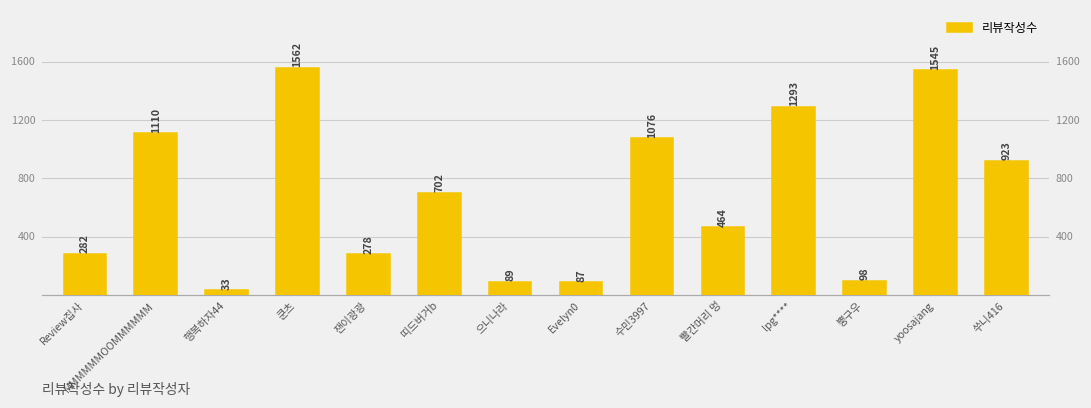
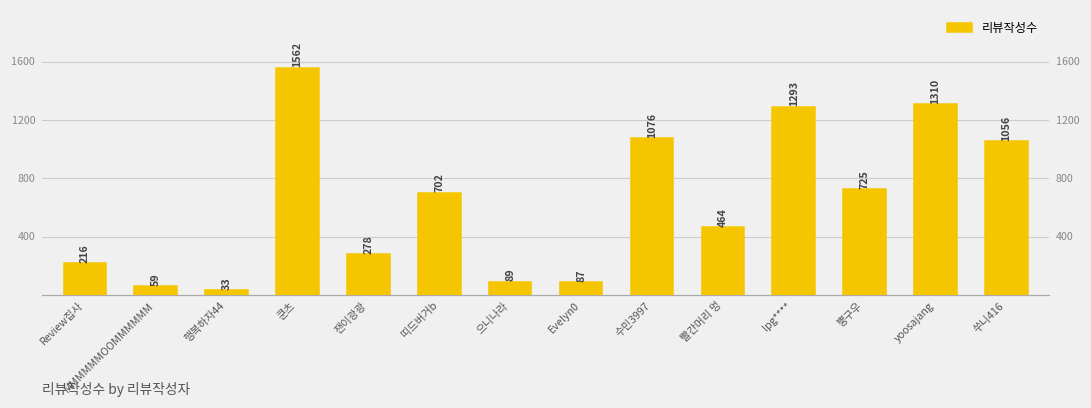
Review집사: 282 -> 216
MMMMMMOOMMMMMM: 1110 -> 59
뿡구우: 98 -> 725
yoosajang: 1545 -> 1310
쑤니416: 923 -> 1056
